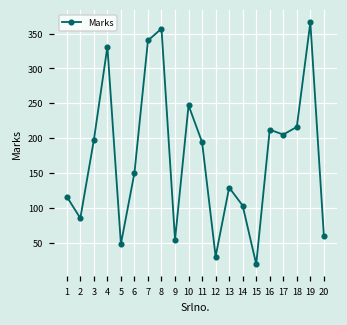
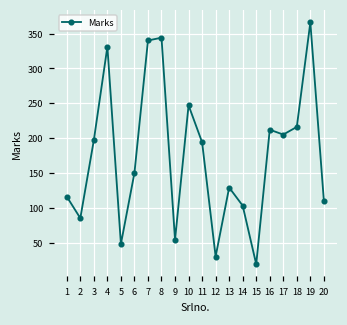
8: 360 -> 340
20: 60 -> 110
